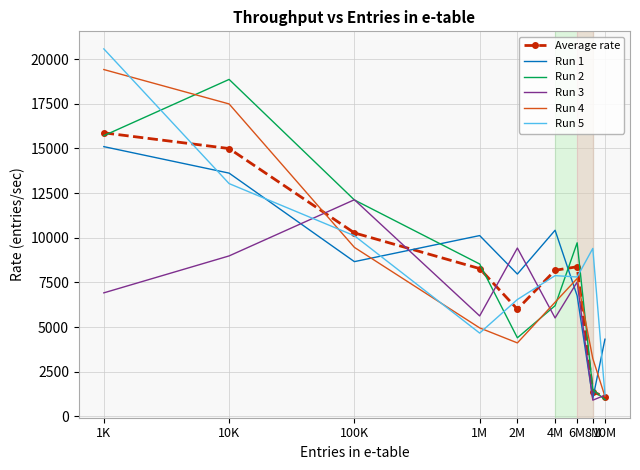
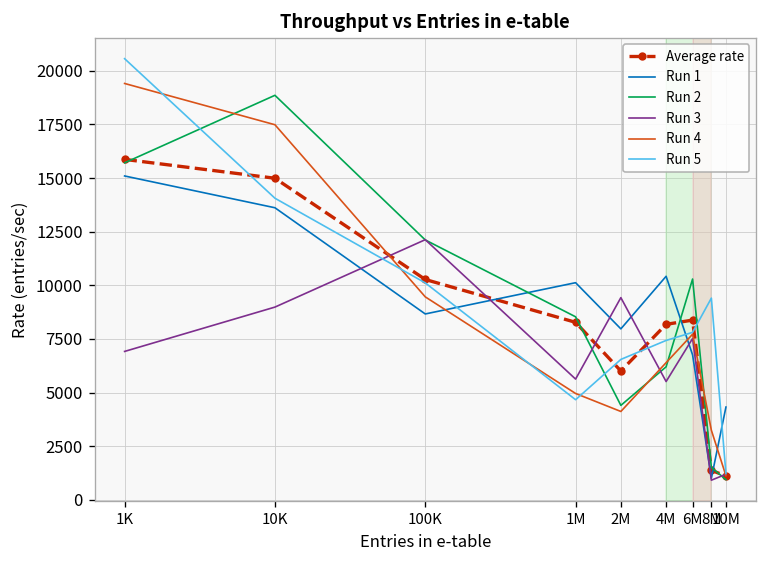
Run 5, 10K: 13000 -> 14100
Run 5, 4M: 7900 -> 7400
Run 2, 6M: 9700 -> 10300
